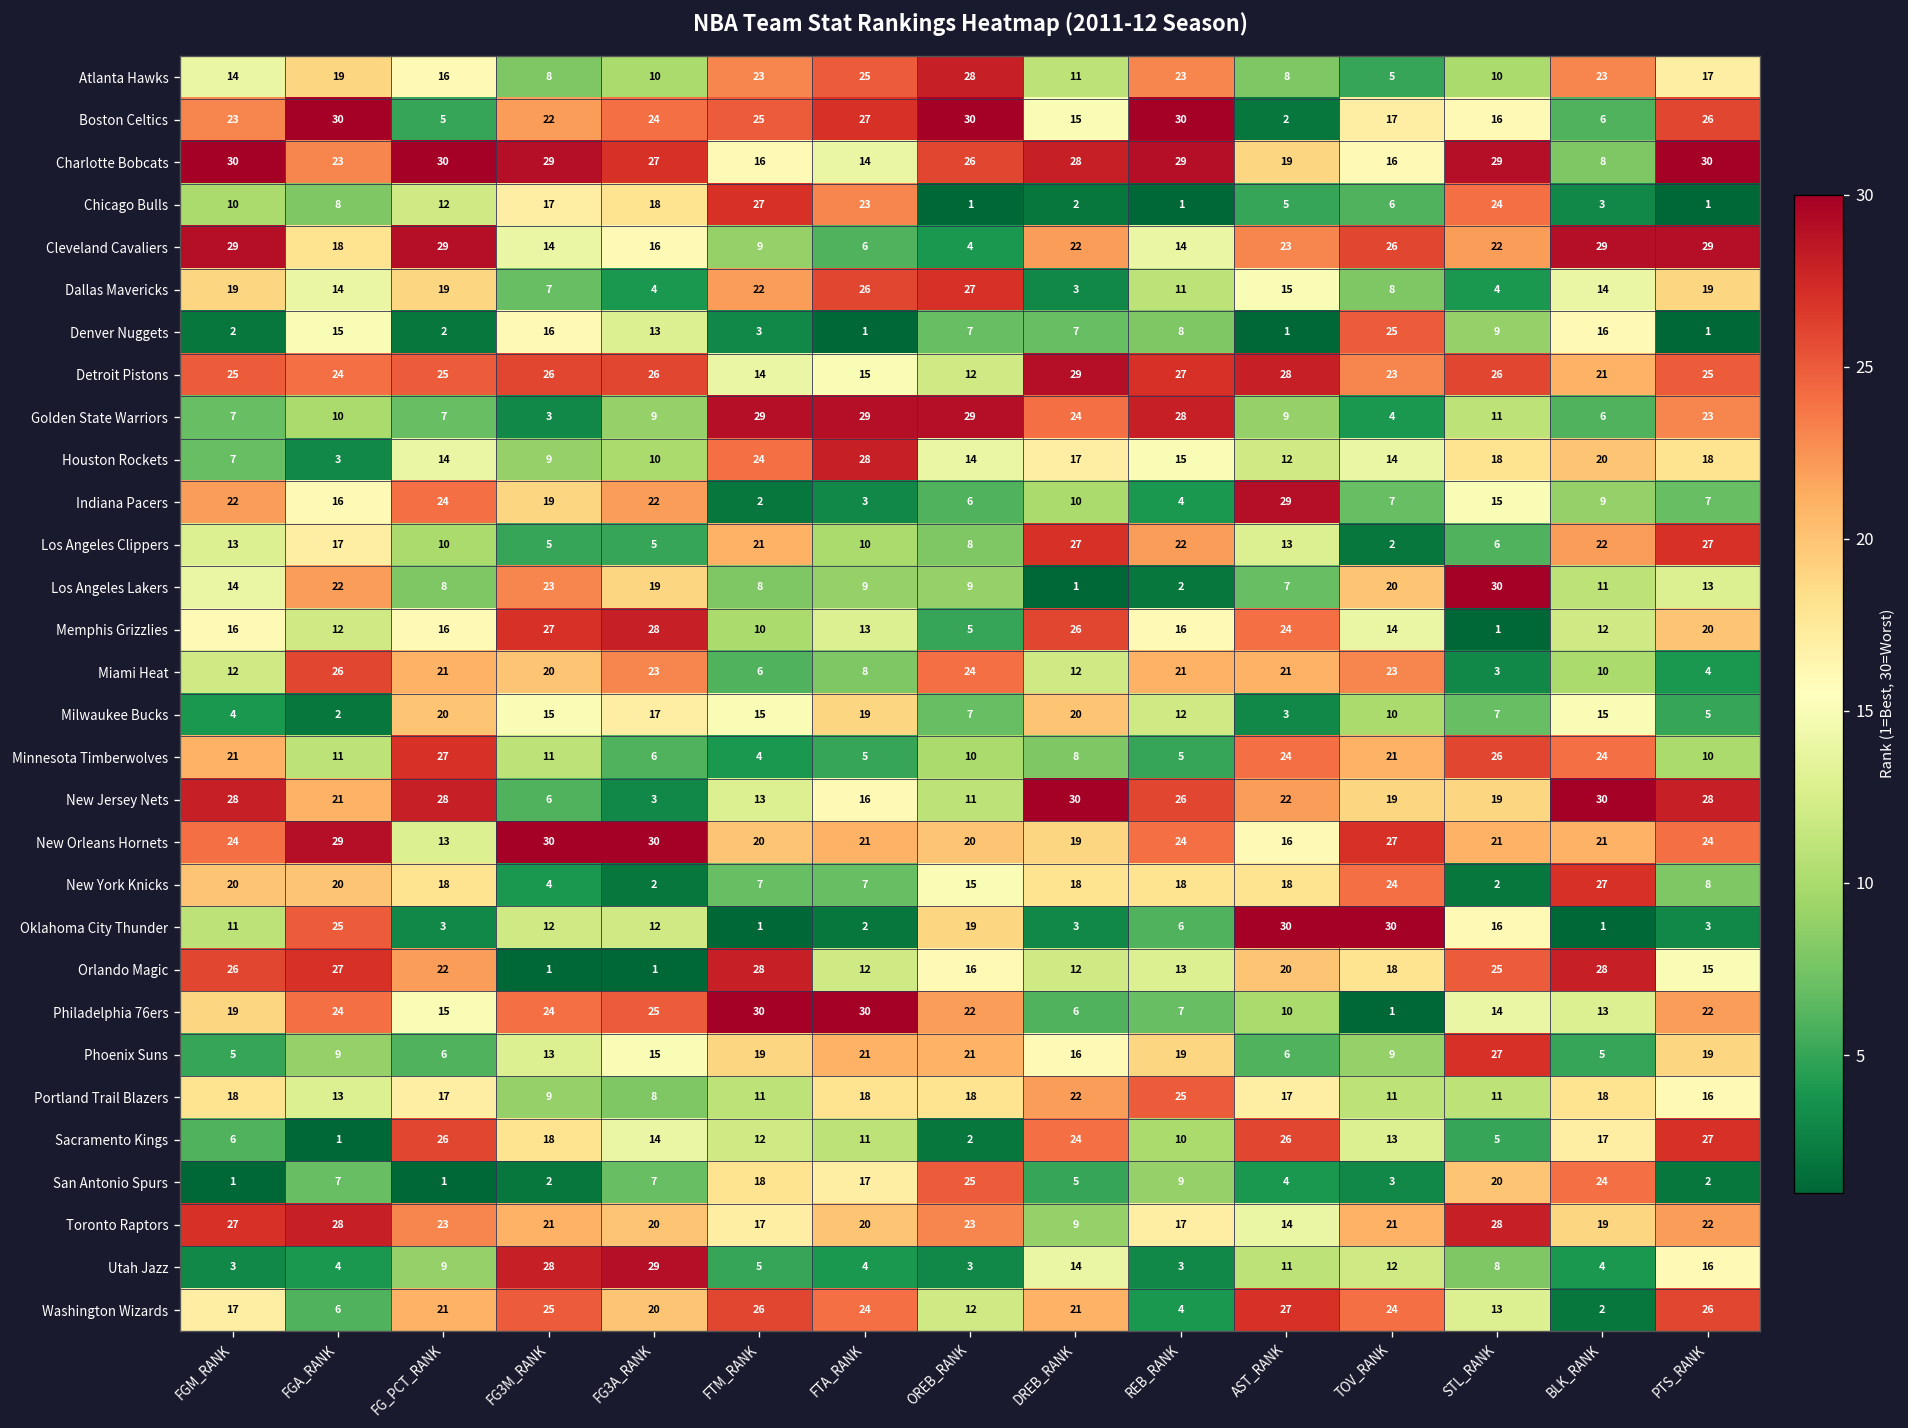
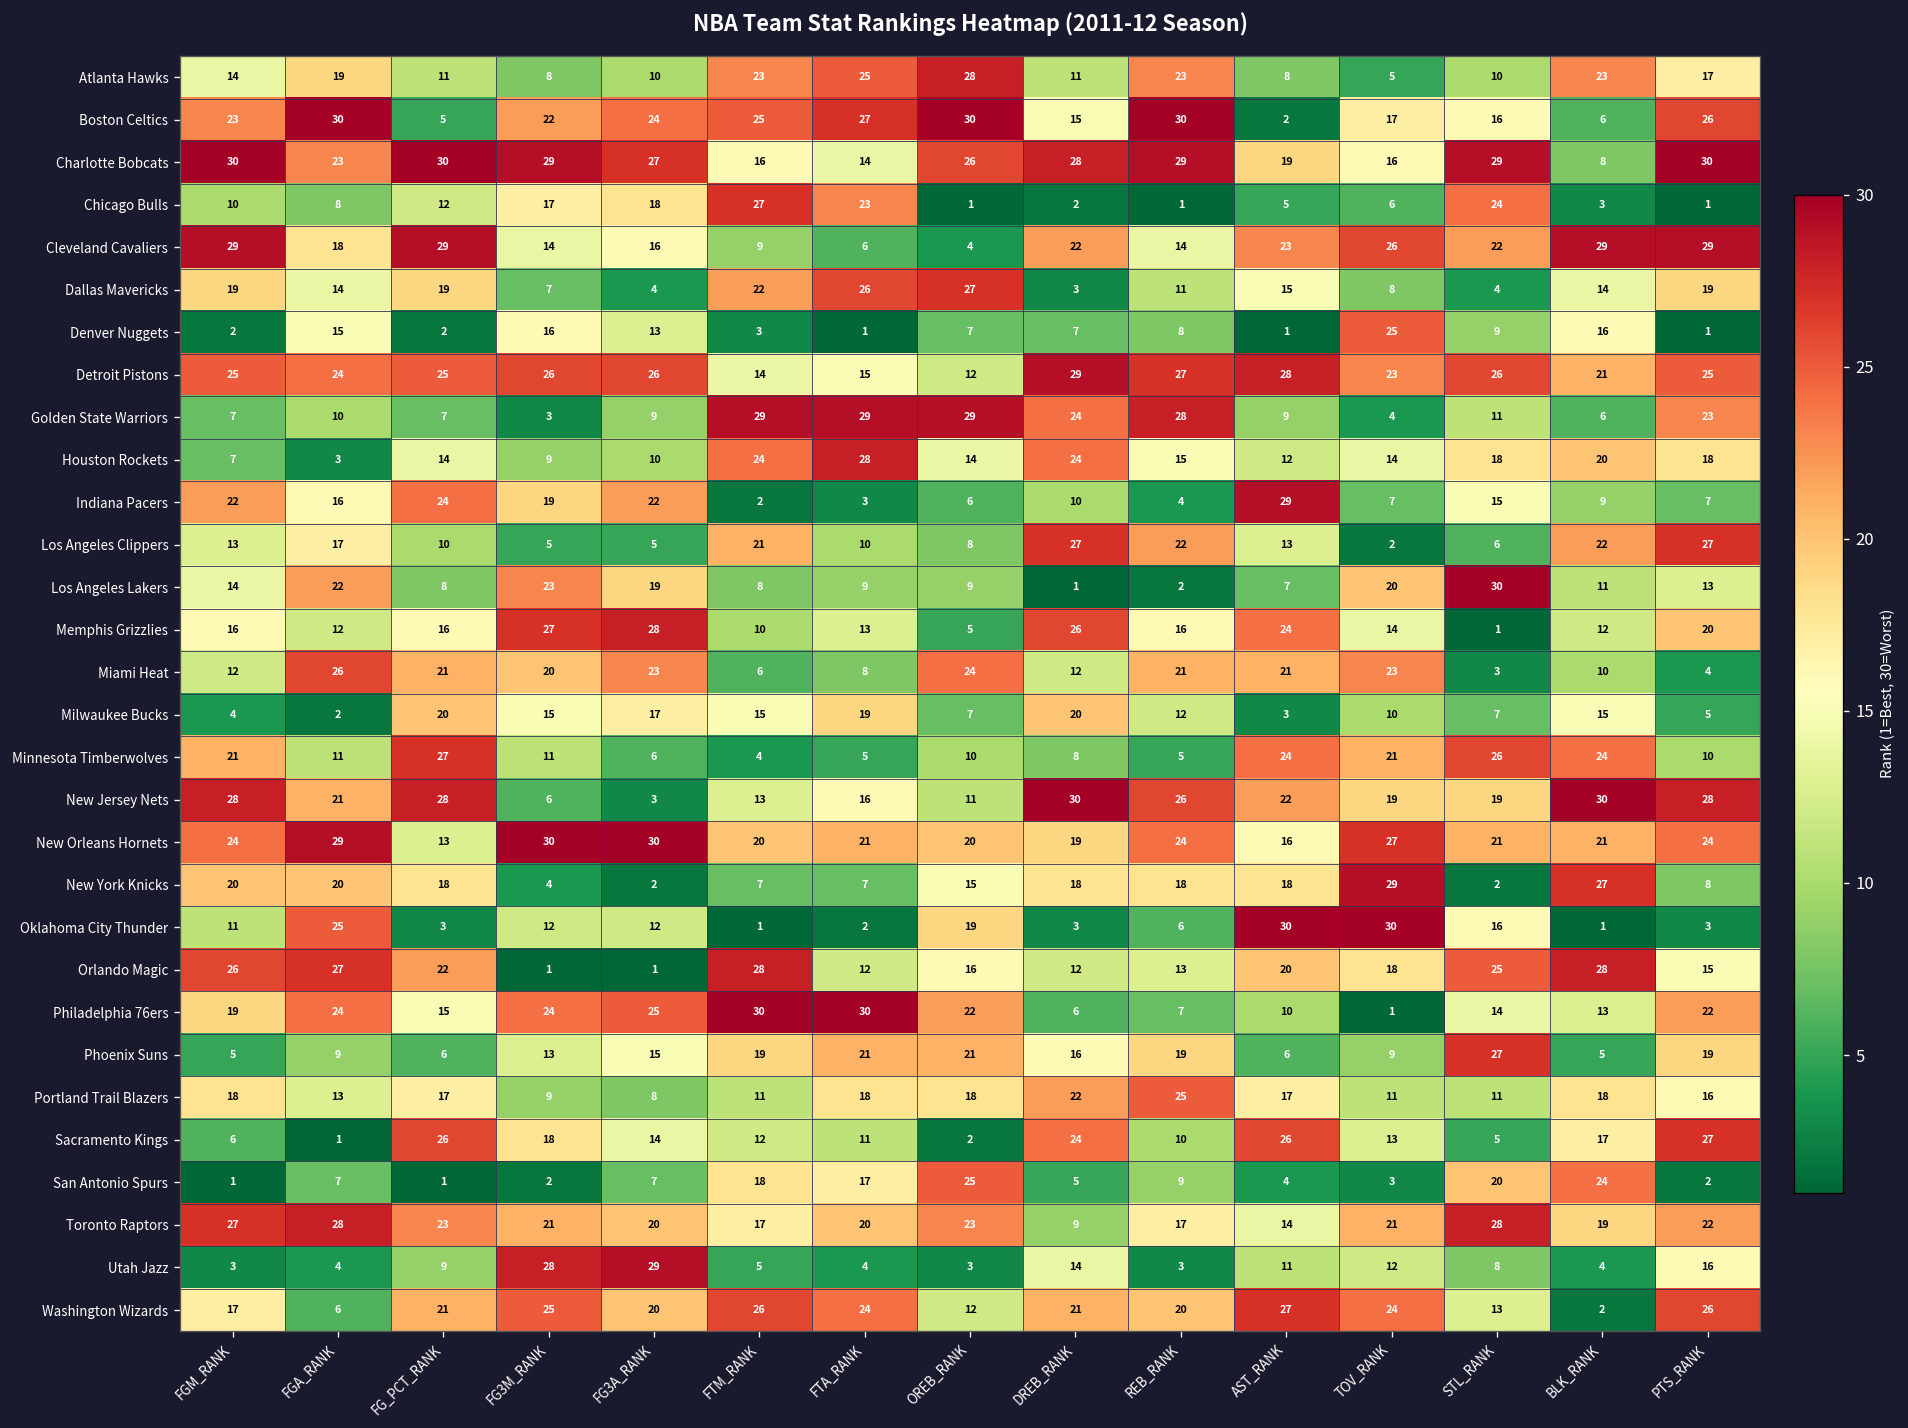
Atlanta Hawks, FG_PCT_RANK: 16 -> 11
Houston Rockets, DREB_RANK: 17 -> 24
New York Knicks, TOV_RANK: 24 -> 29
Washington Wizards, REB_RANK: 4 -> 20
